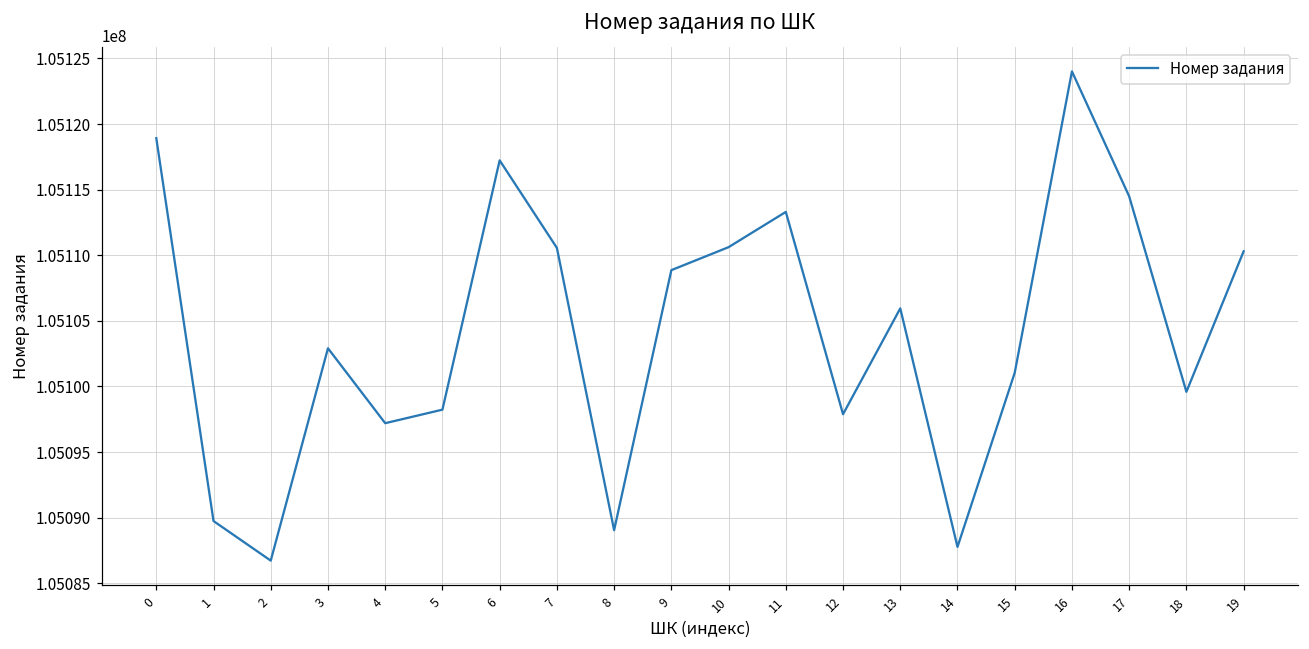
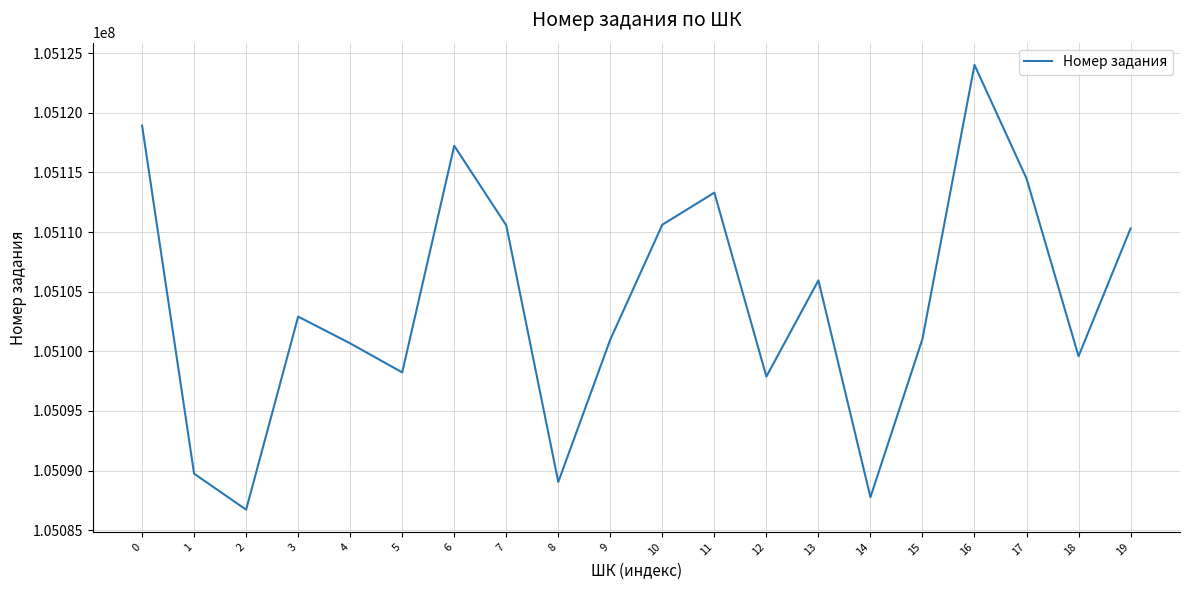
4: 105097200 -> 105100700
9: 105108900 -> 105101000
